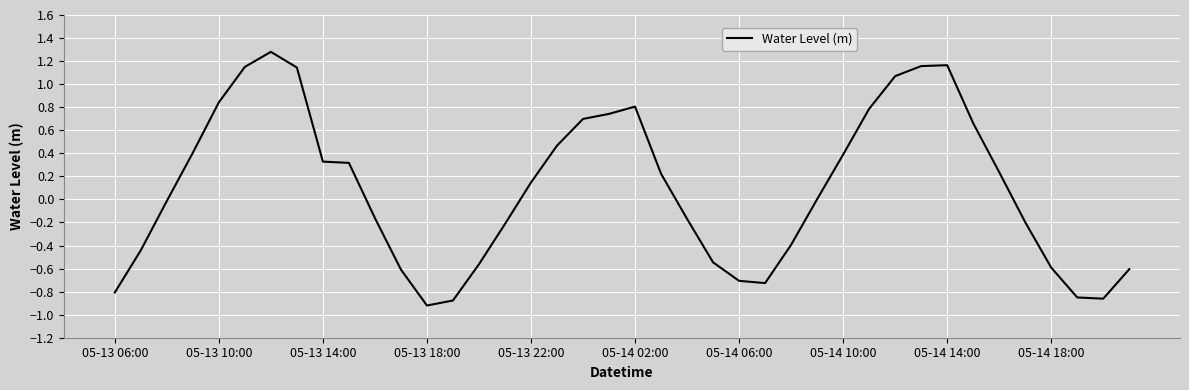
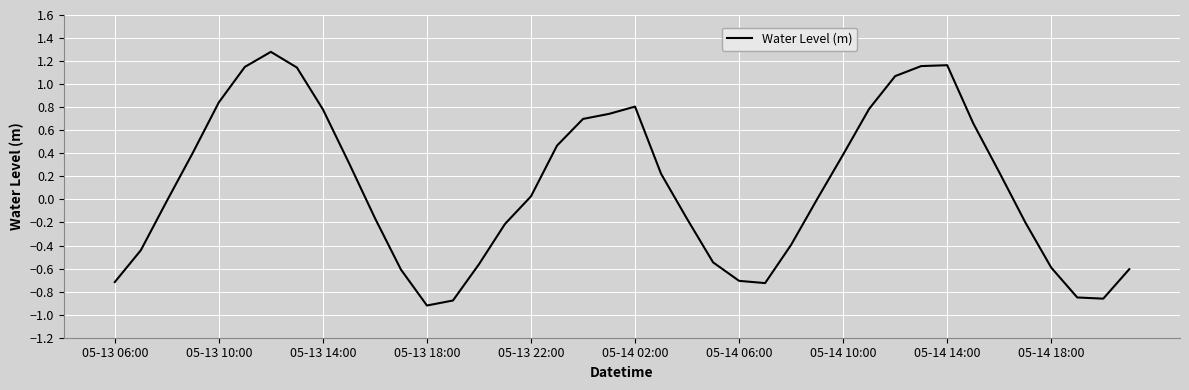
05-13 06:00: -0.81 -> -0.72
05-13 14:00: 0.33 -> 0.78
05-13 22:00: 0.15 -> 0.03
